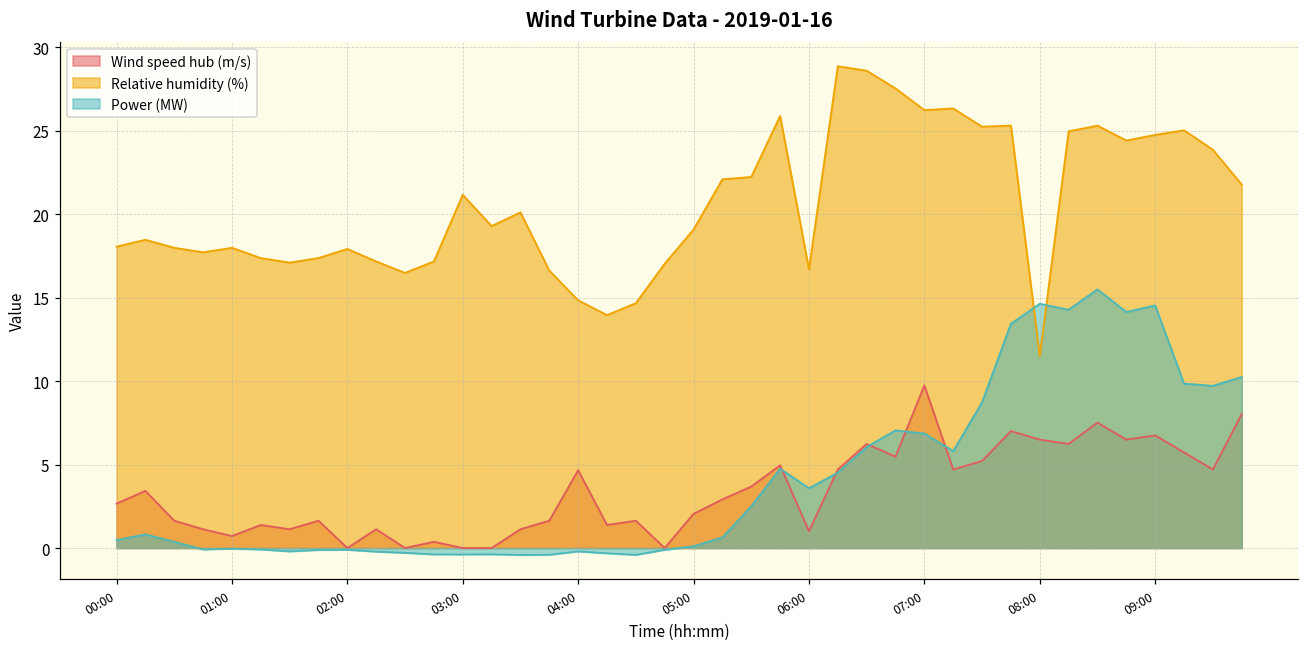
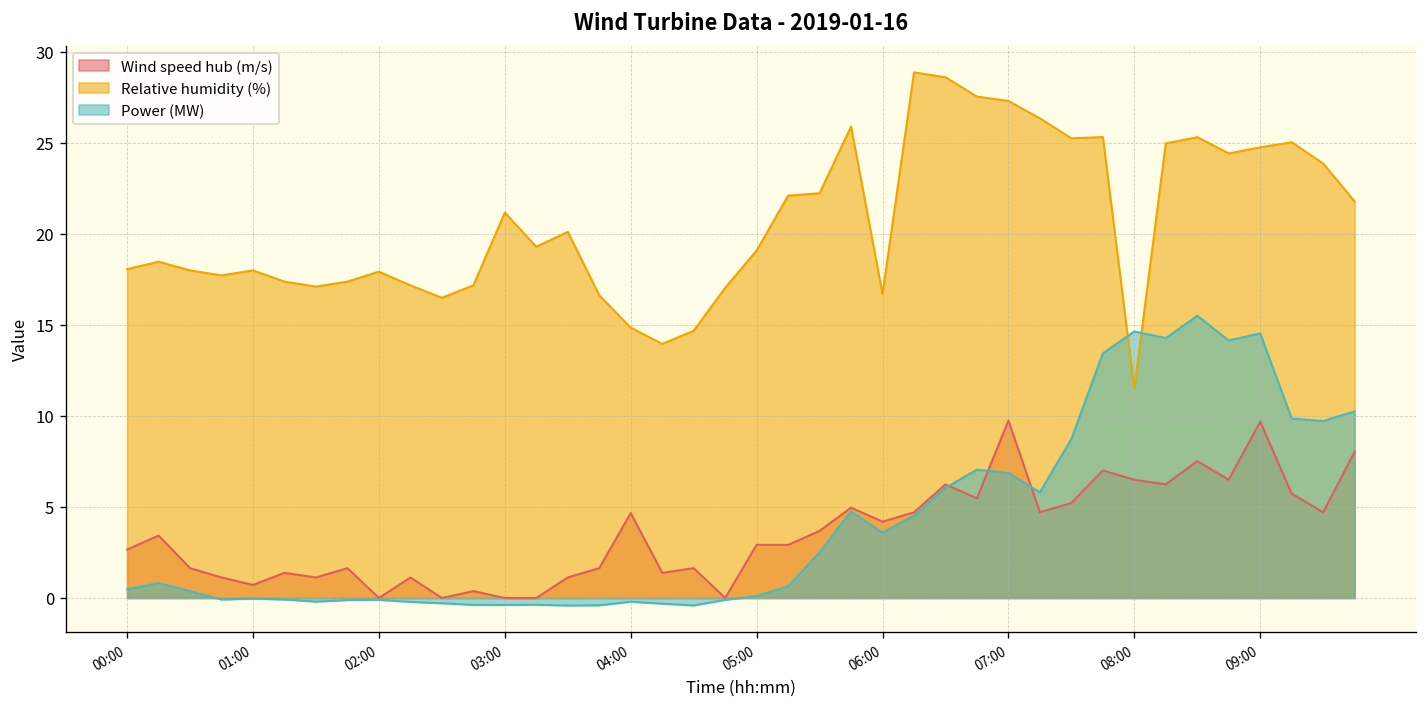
Wind speed hub (m/s), 05:00: 2.1 -> 2.9
Wind speed hub (m/s), 06:00: 1.0 -> 4.2
Relative humidity (%), 07:00: 26.2 -> 27.3
Wind speed hub (m/s), 09:00: 6.8 -> 9.7
